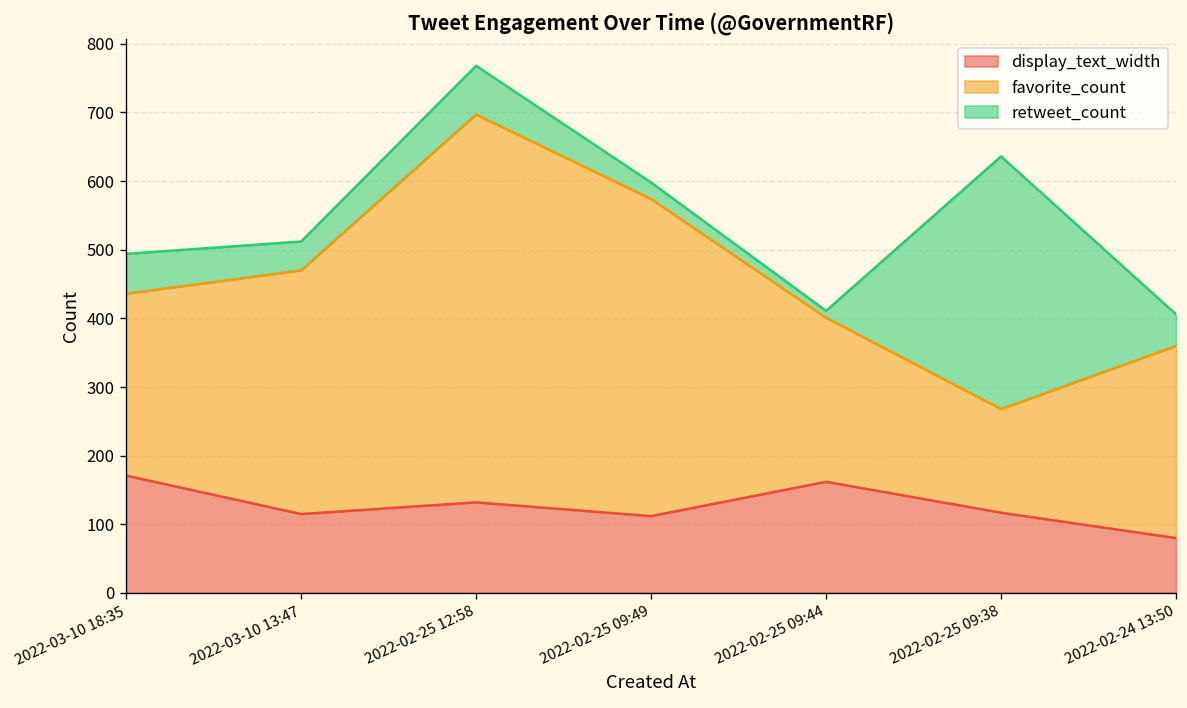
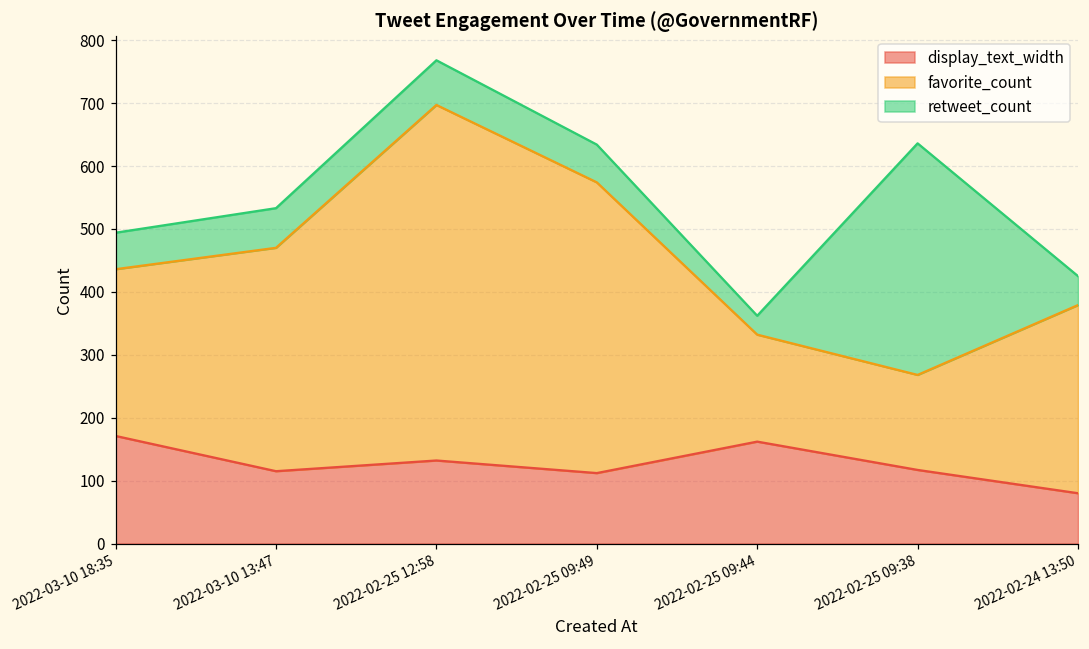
retweet_count, 2022-03-10 13:47: 40 -> 60
retweet_count, 2022-02-25 09:49: 20 -> 60
favorite_count, 2022-02-25 09:44: 240 -> 170
retweet_count, 2022-02-25 09:44: 10 -> 30
favorite_count, 2022-02-24 13:50: 280 -> 300
